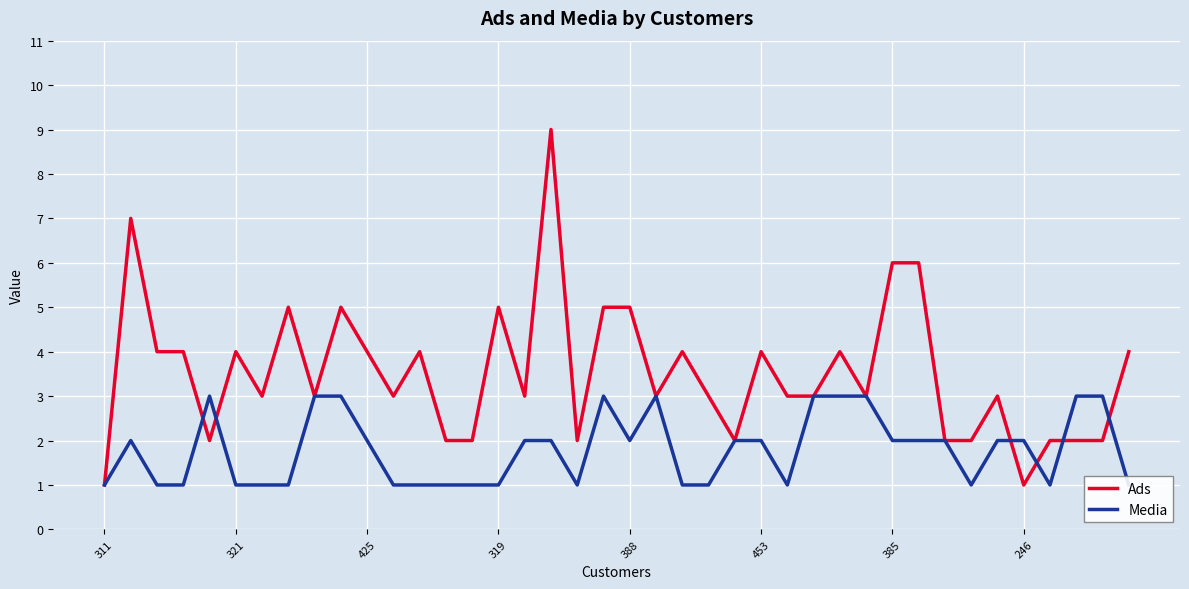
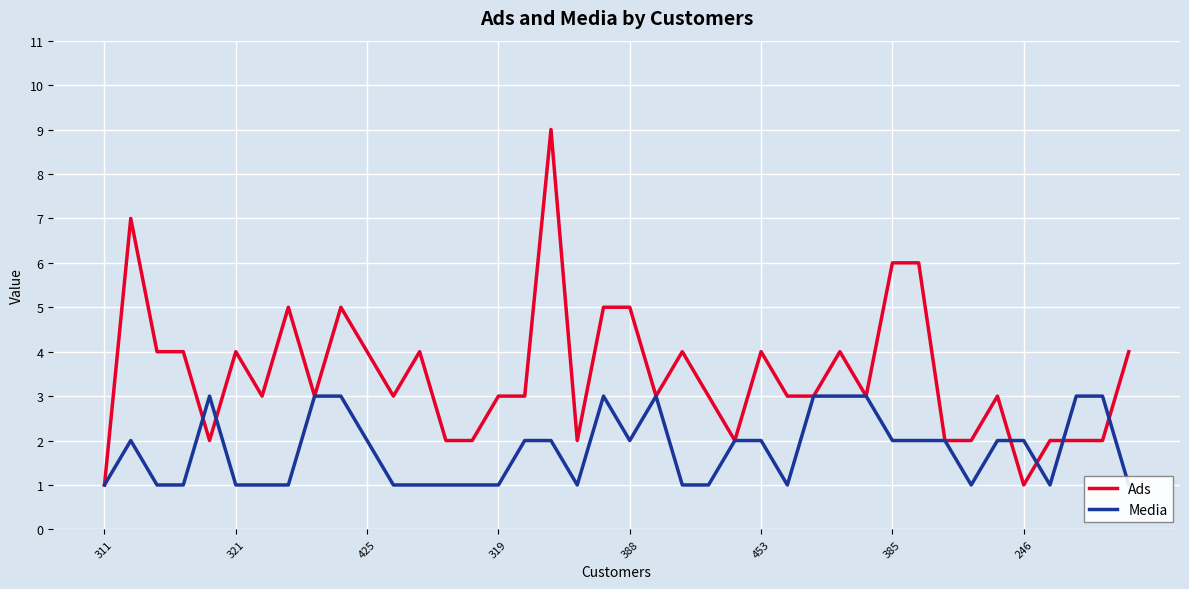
Ads, 319: 5 -> 3
